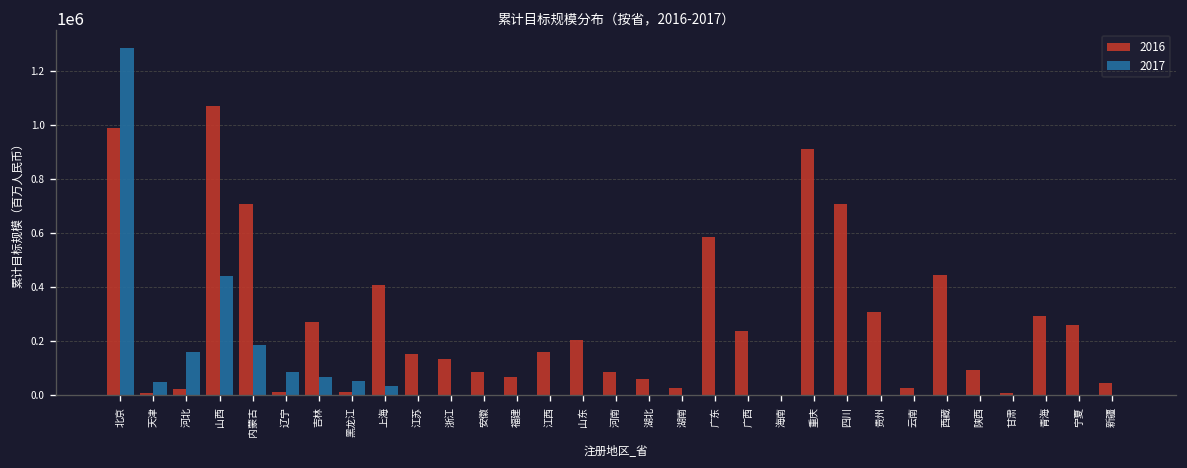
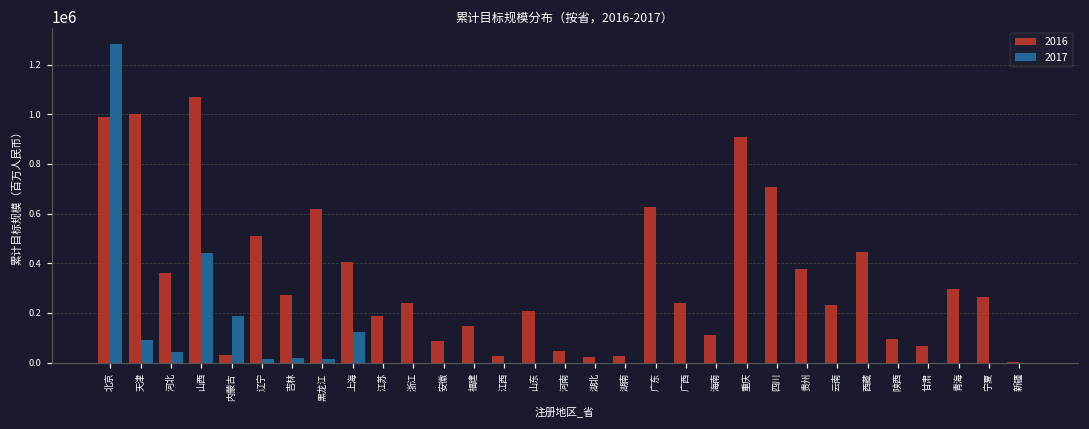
2016, 天津: 10000 -> 1000000
2017, 天津: 50000 -> 90000
2016, 河北: 20000 -> 360000
2017, 河北: 160000 -> 40000
2016, 内蒙古: 710000 -> 30000
2016, 辽宁: 10000 -> 510000
2017, 辽宁: 90000 -> 10000
2017, 吉林: 70000 -> 20000
2016, 黑龙江: 10000 -> 620000
2017, 黑龙江: 50000 -> 10000
2017, 上海: 30000 -> 120000
2016, 江苏: 150000 -> 190000
2016, 浙江: 130000 -> 240000
2016, 福建: 70000 -> 150000
2016, 江西: 160000 -> 30000
2016, 河南: 90000 -> 50000
2016, 湖北: 60000 -> 20000
2016, 广东: 590000 -> 630000
2016, 海南: 0 -> 110000
2016, 贵州: 310000 -> 380000
2016, 云南: 30000 -> 230000
2016, 甘肃: 10000 -> 70000
2016, 新疆: 50000 -> 0
